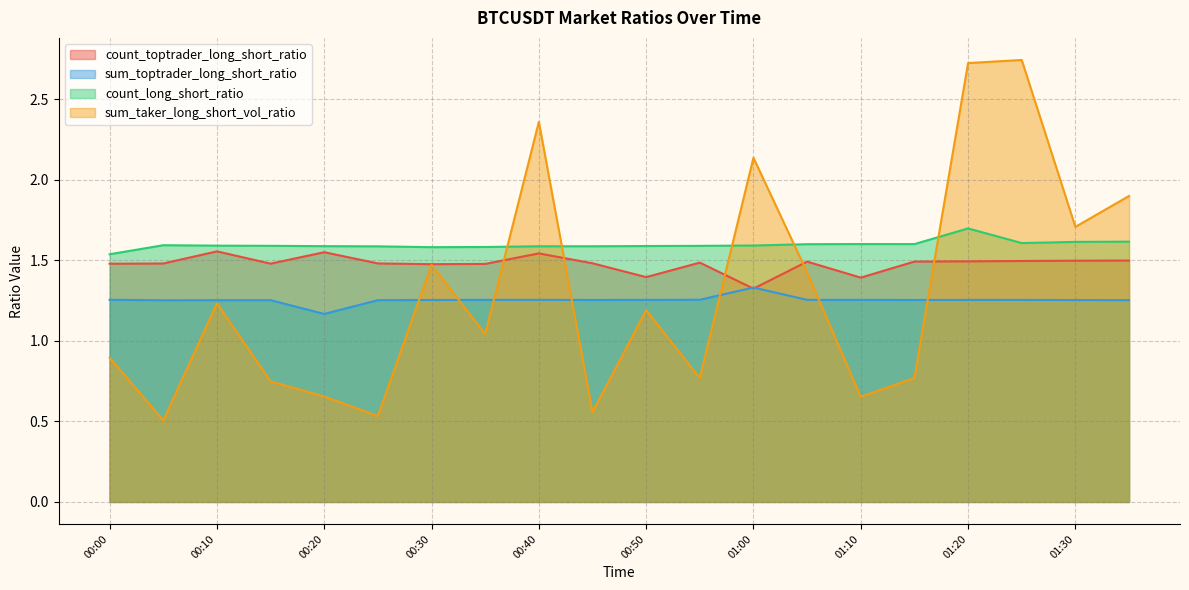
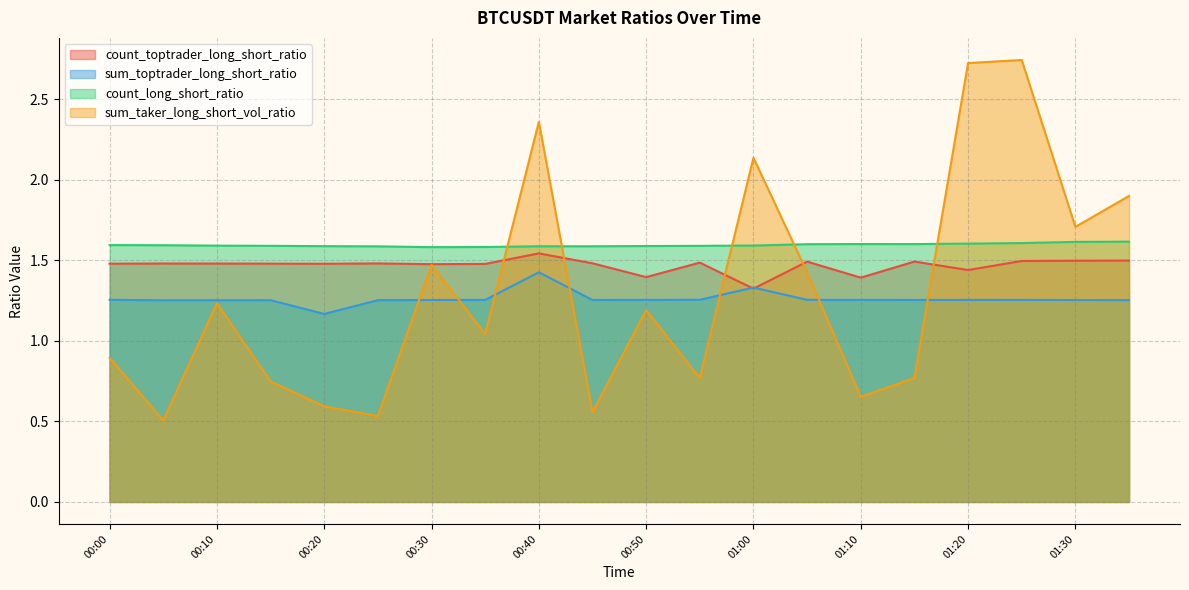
count_long_short_ratio, 00:00: 1.54 -> 1.59
count_toptrader_long_short_ratio, 00:10: 1.56 -> 1.48
count_toptrader_long_short_ratio, 00:20: 1.55 -> 1.48
sum_taker_long_short_vol_ratio, 00:20: 0.65 -> 0.59
sum_toptrader_long_short_ratio, 00:40: 1.25 -> 1.43
count_toptrader_long_short_ratio, 01:20: 1.49 -> 1.44
count_long_short_ratio, 01:20: 1.70 -> 1.60
